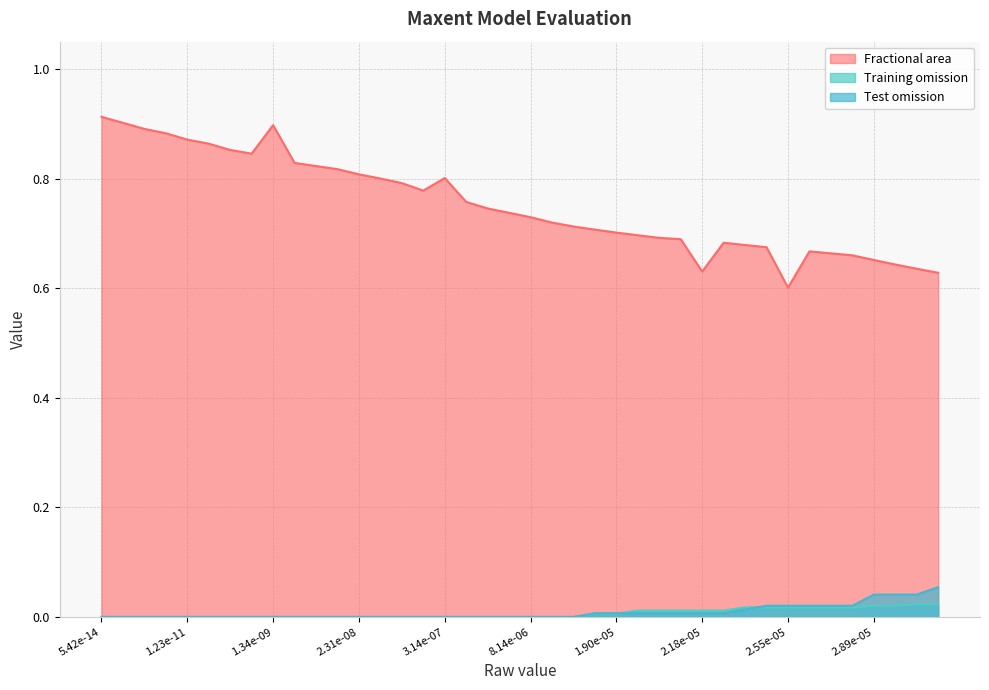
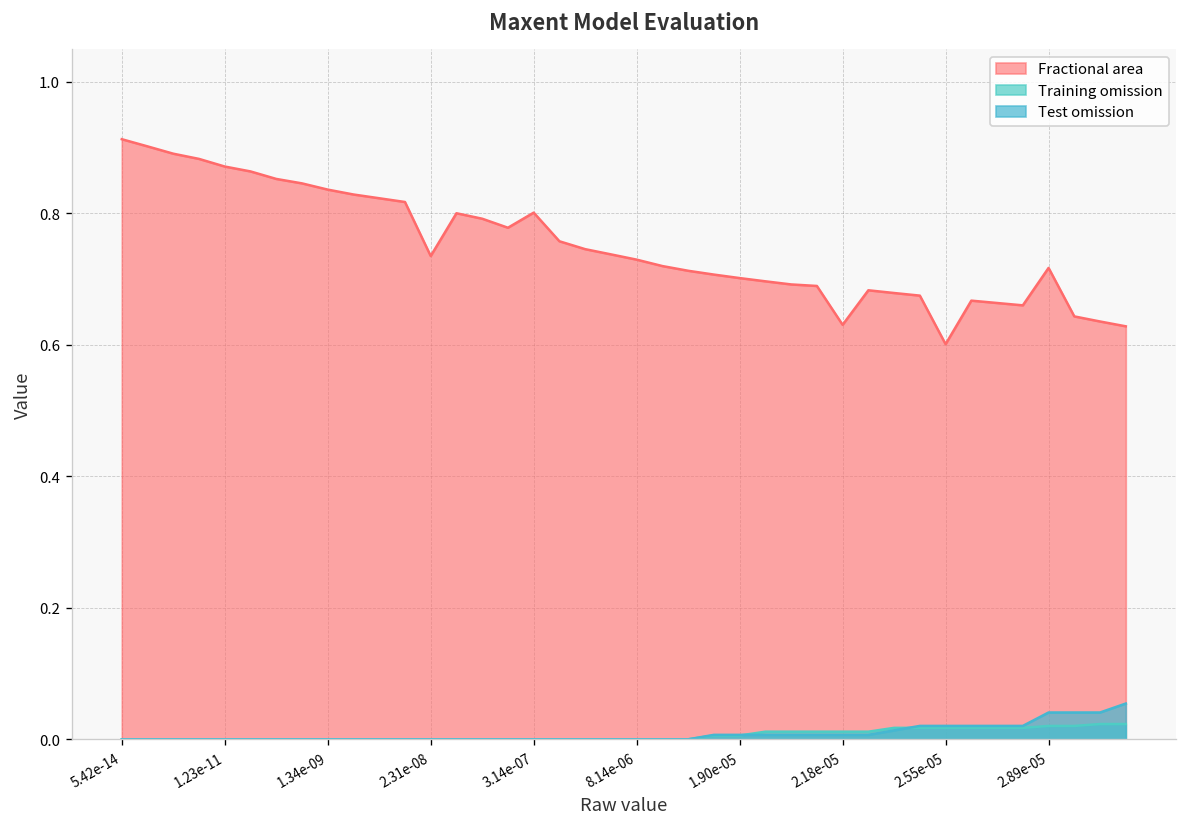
Fractional area, 1.34e-09: 0.90 -> 0.84
Fractional area, 2.31e-08: 0.81 -> 0.74
Fractional area, 2.89e-05: 0.65 -> 0.72
